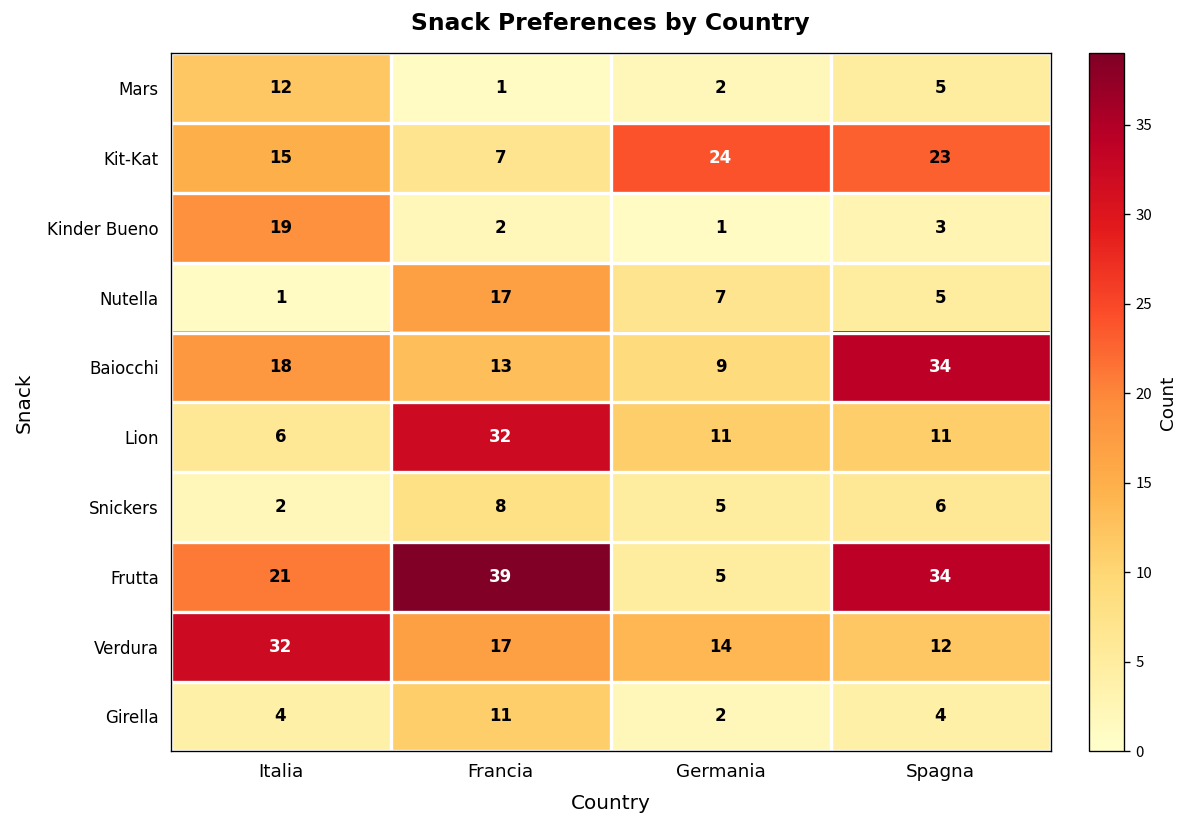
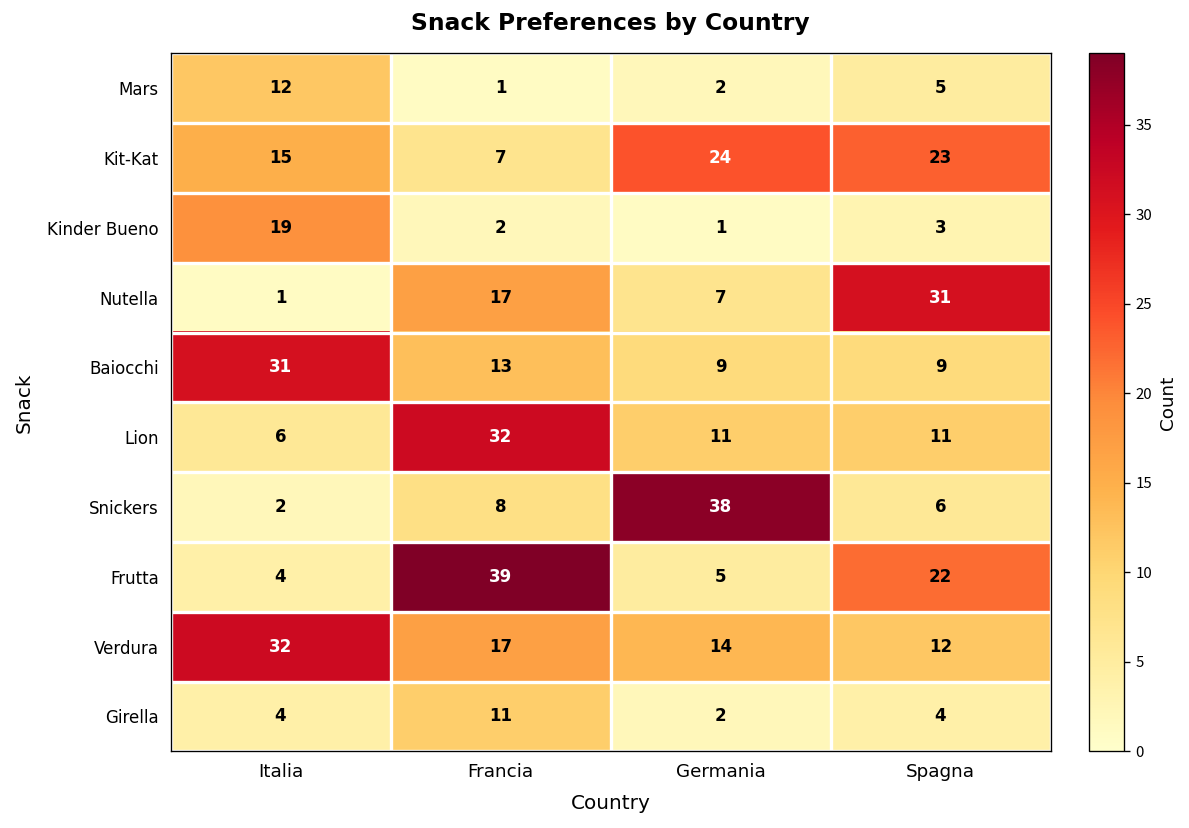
Nutella, Spagna: 5 -> 31
Baiocchi, Italia: 18 -> 31
Baiocchi, Spagna: 34 -> 9
Snickers, Germania: 5 -> 38
Frutta, Italia: 21 -> 4
Frutta, Spagna: 34 -> 22
